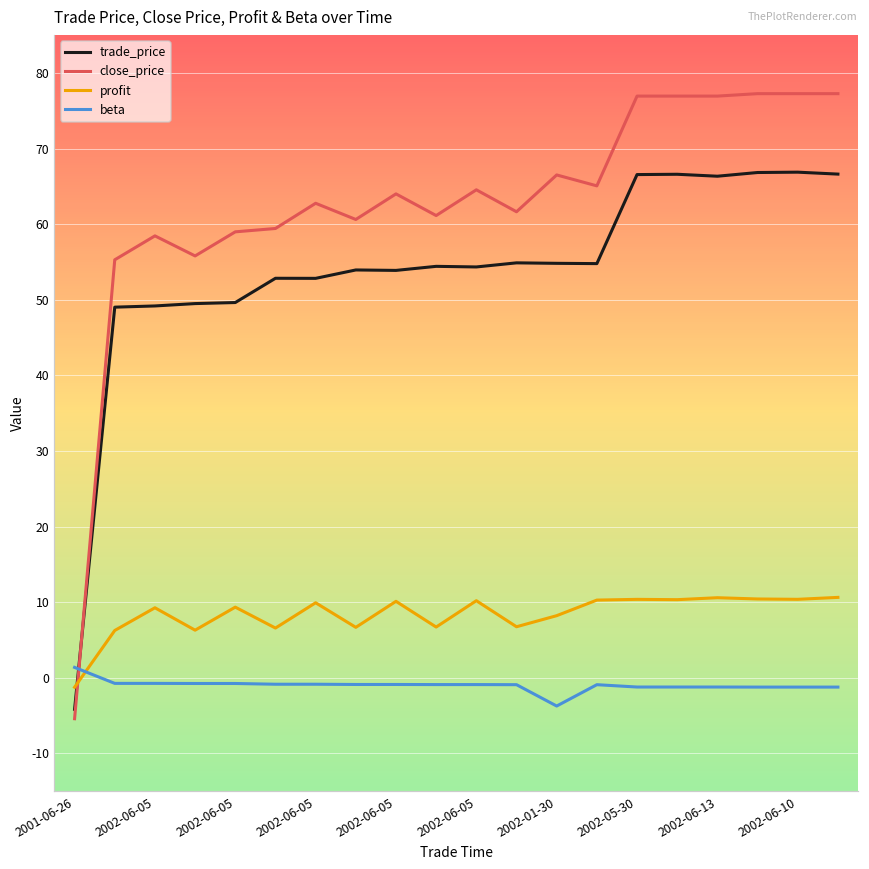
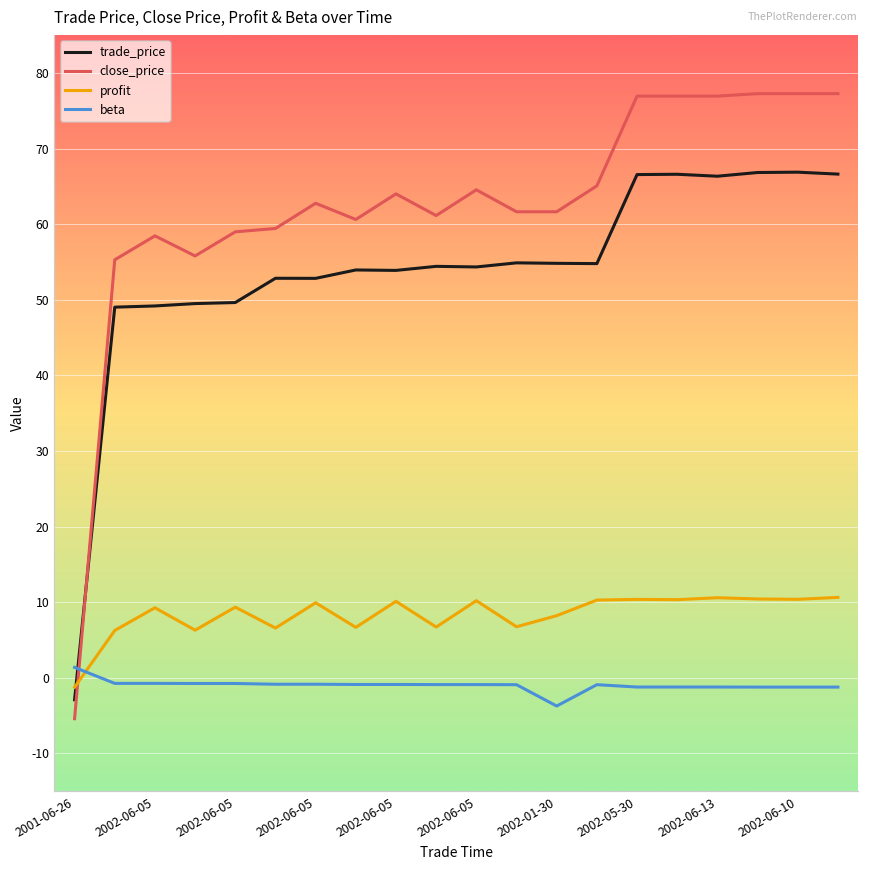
trade_price, 2001-06-26: -4 -> -3
close_price, 2002-01-30: 67 -> 62
